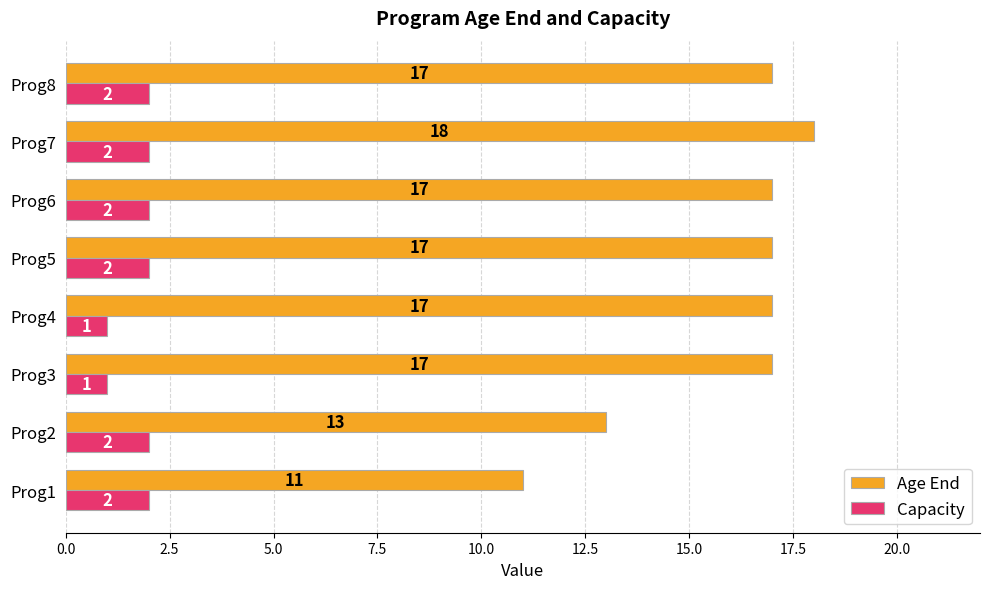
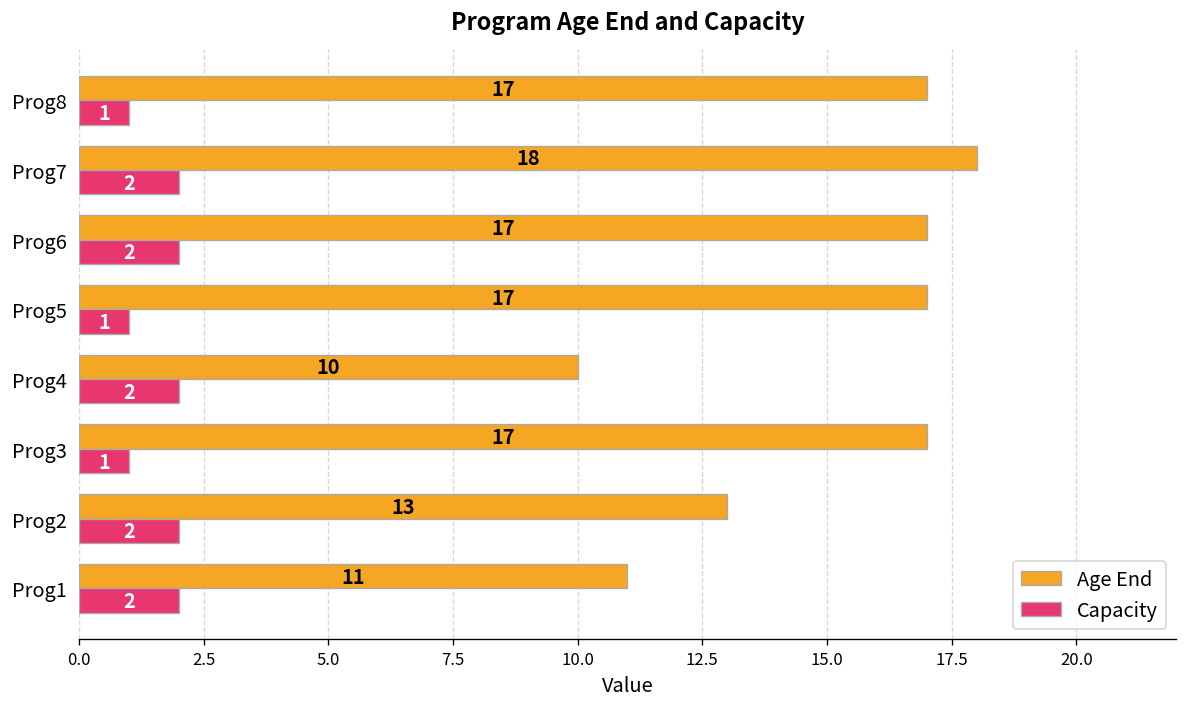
Capacity, Prog8: 2 -> 1
Capacity, Prog5: 2 -> 1
Age End, Prog4: 17 -> 10
Capacity, Prog4: 1 -> 2
